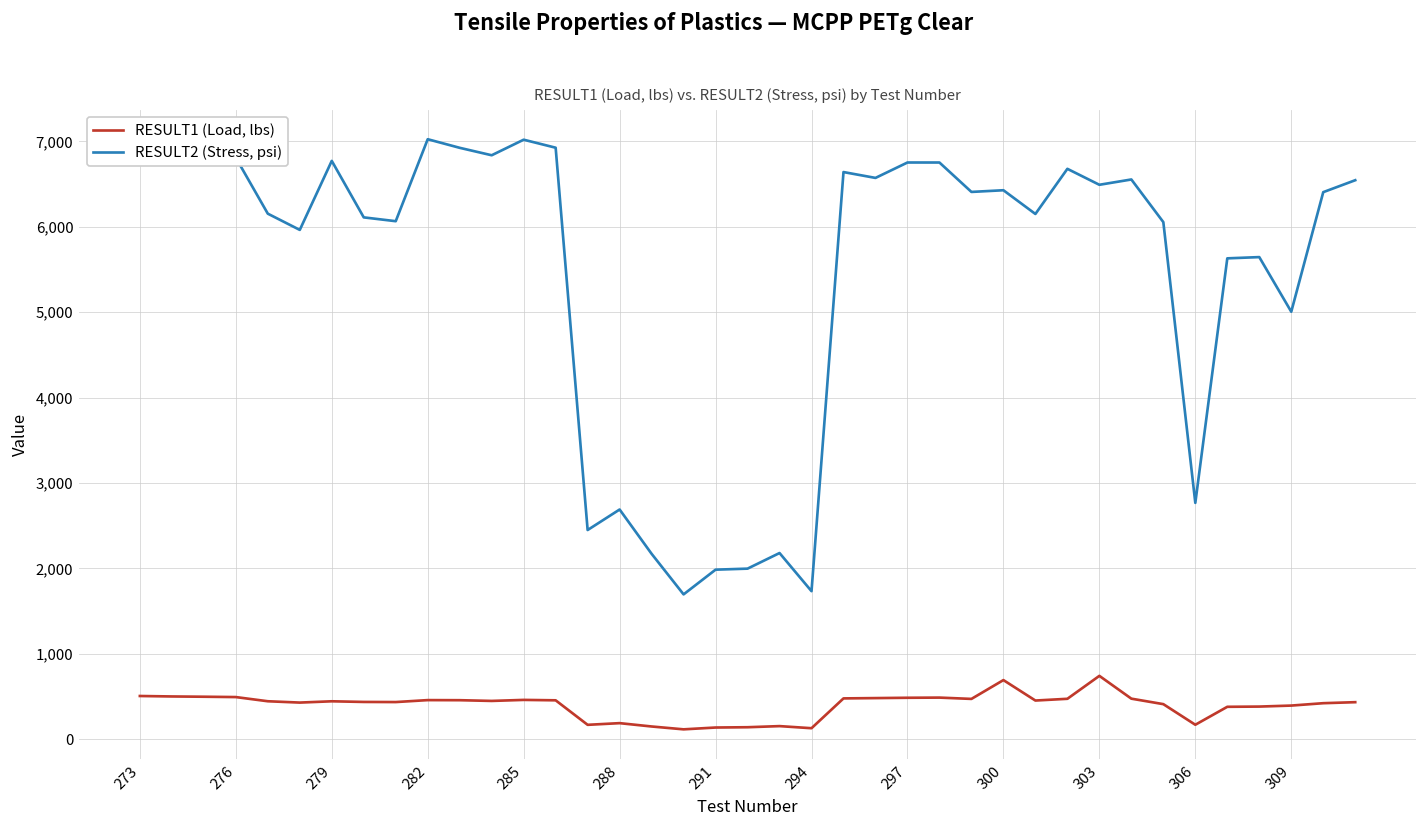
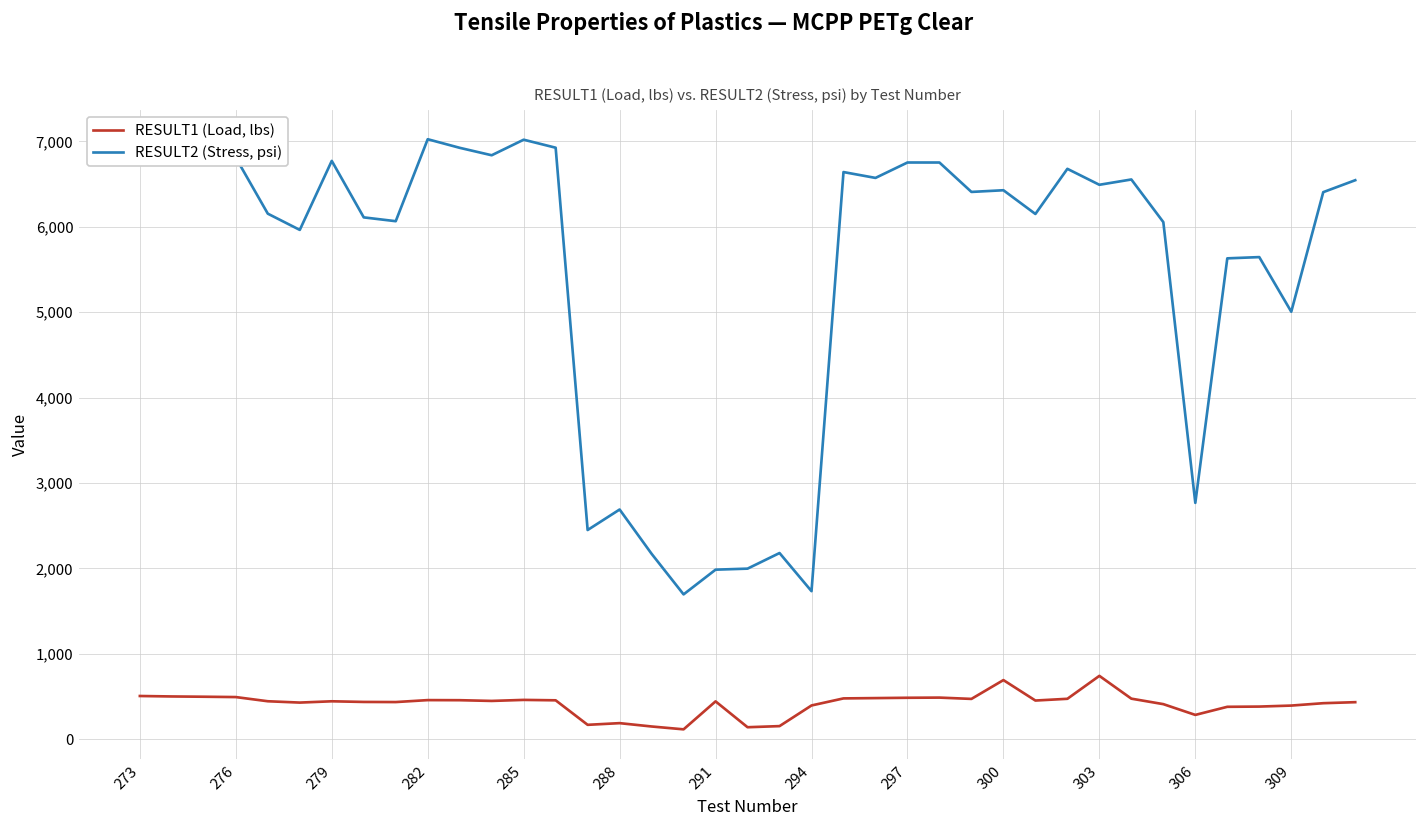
RESULT1 (Load, lbs), 291: 100 -> 400
RESULT1 (Load, lbs), 294: 100 -> 400
RESULT1 (Load, lbs), 306: 200 -> 300
